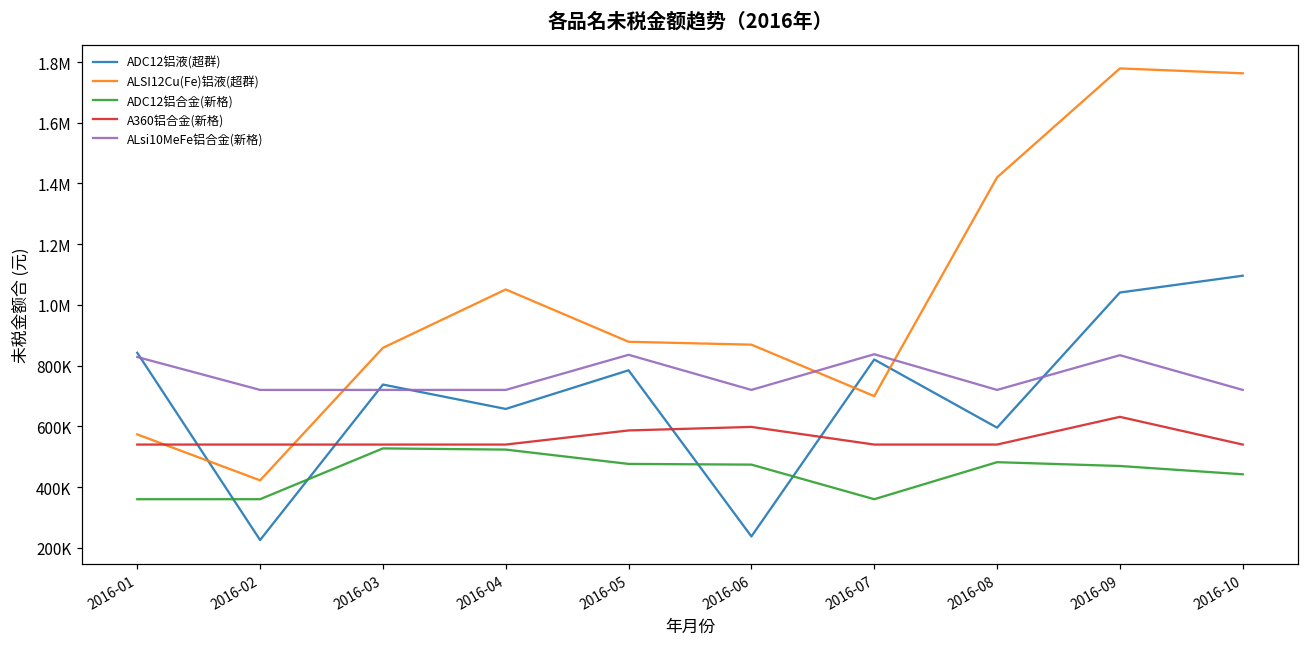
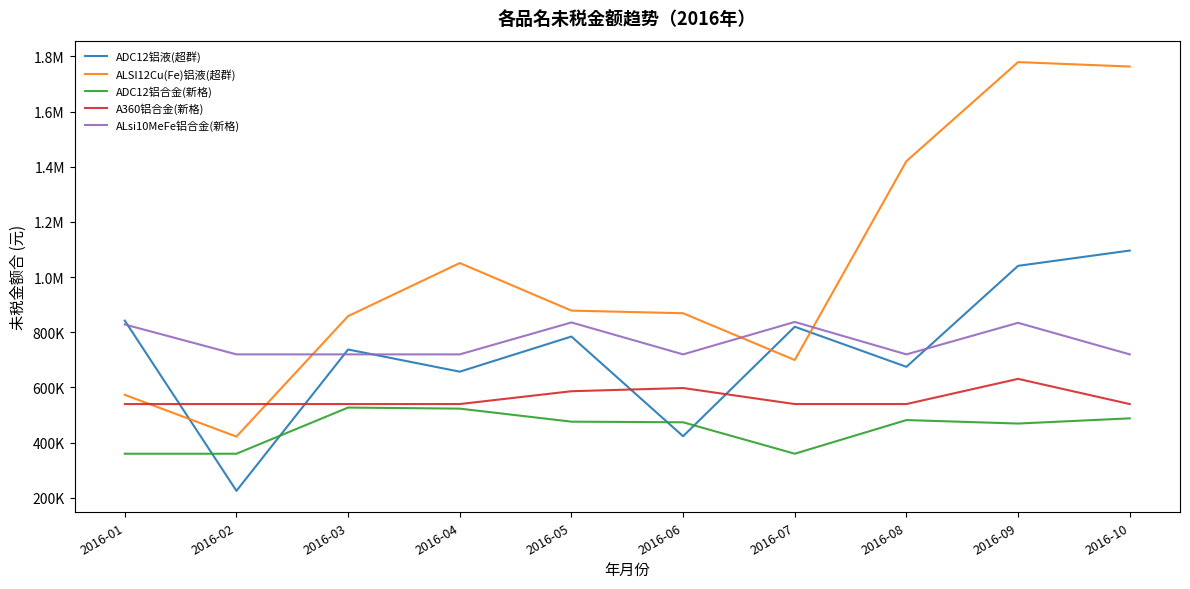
ADC12铝液(超群), 2016-06: 240000 -> 420000
ADC12铝液(超群), 2016-08: 600000 -> 670000
ADC12铝合金(新格), 2016-10: 440000 -> 490000
